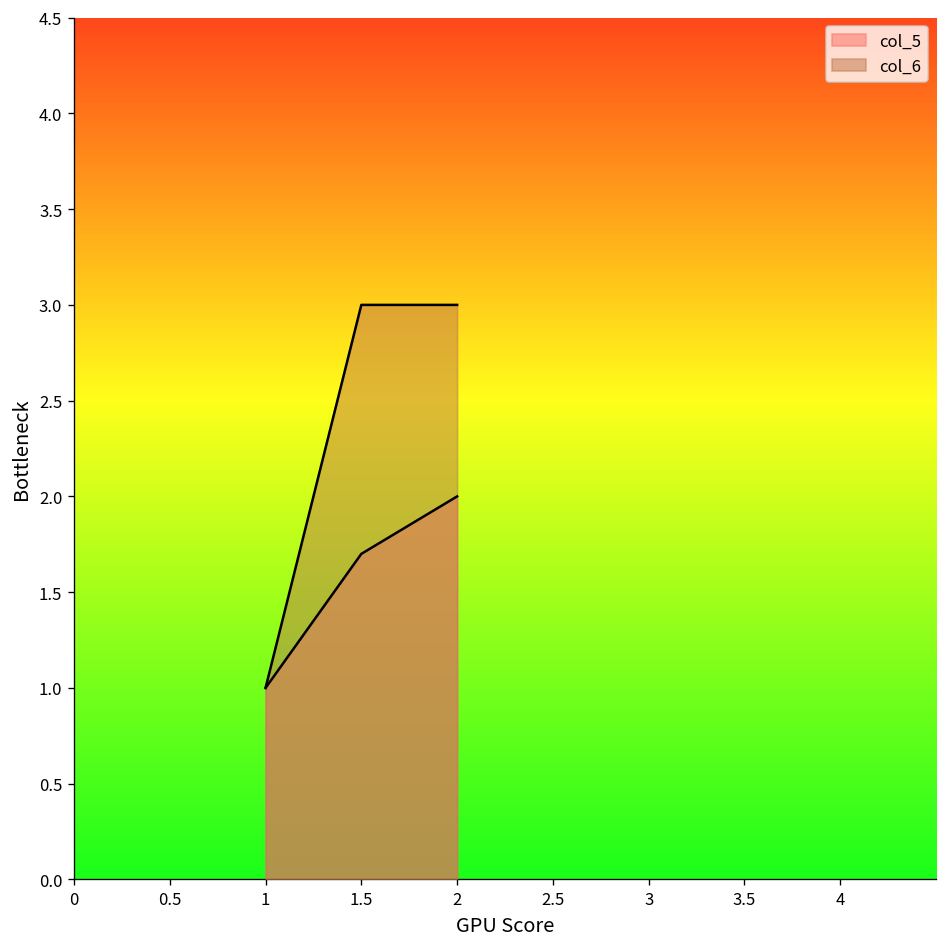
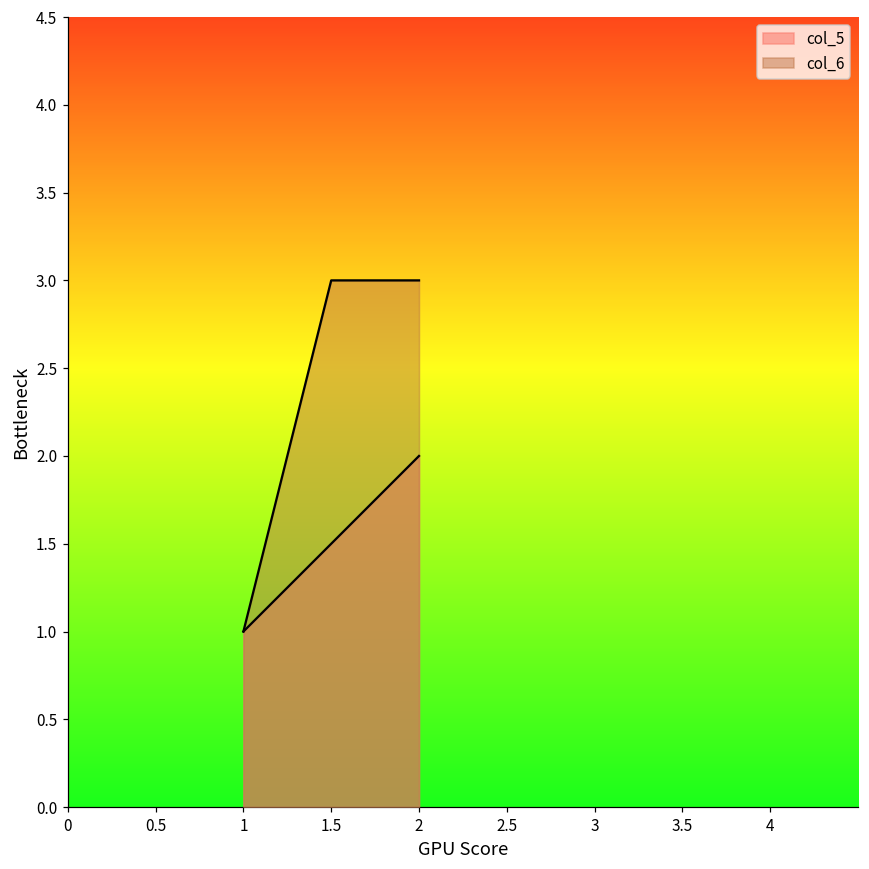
col_5, 1.5: 1.7 -> 1.5
